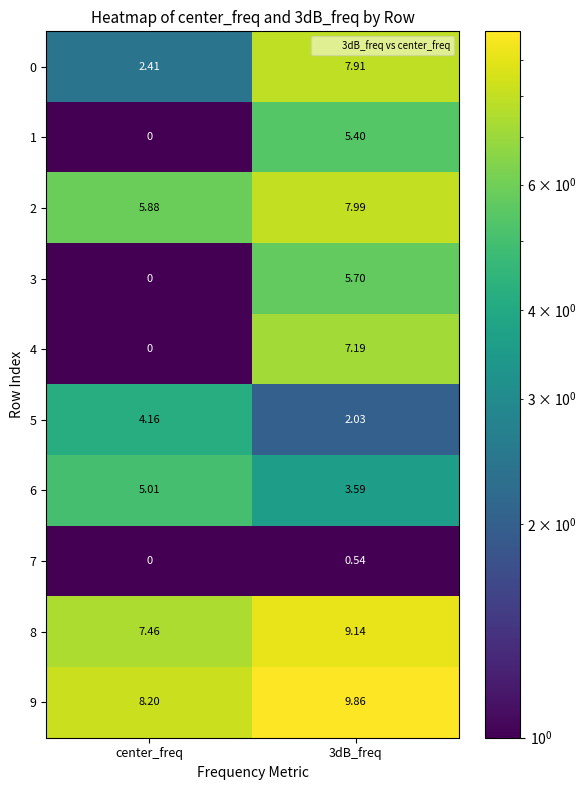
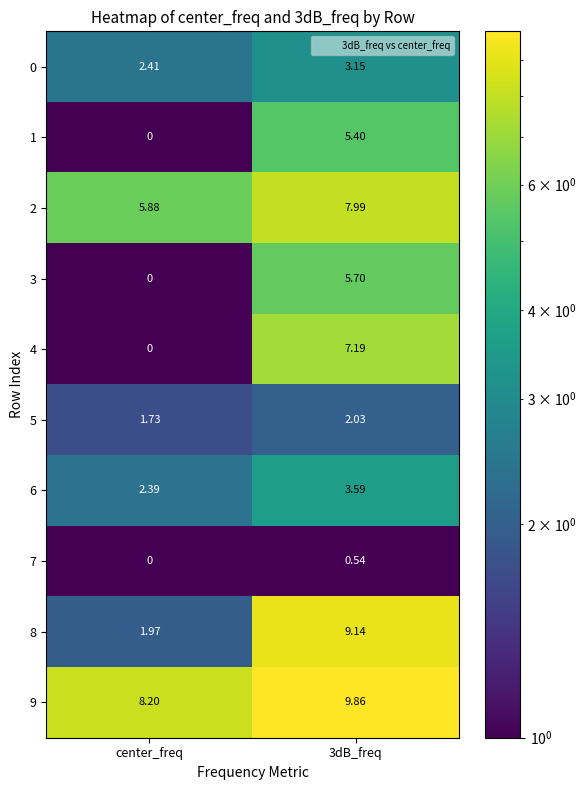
0, 3dB_freq: 7.91 -> 3.15
5, center_freq: 4.16 -> 1.73
6, center_freq: 5.01 -> 2.39
8, center_freq: 7.46 -> 1.97
